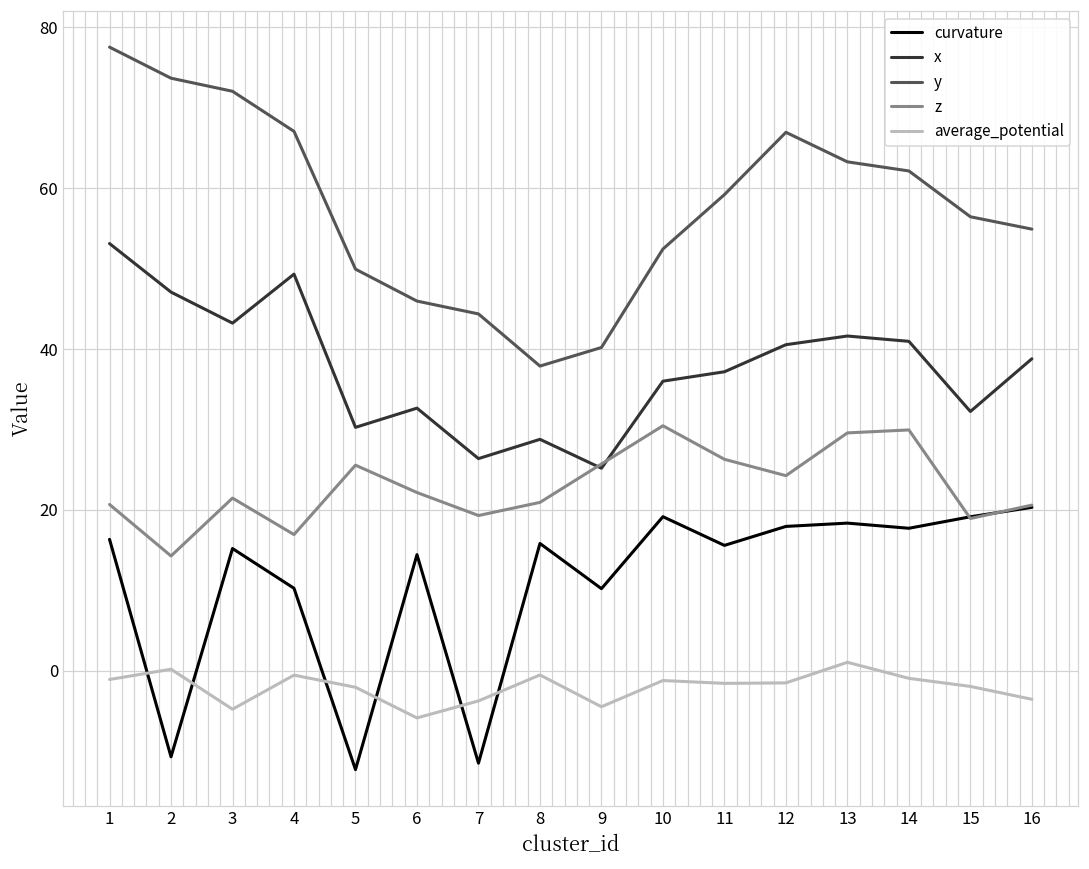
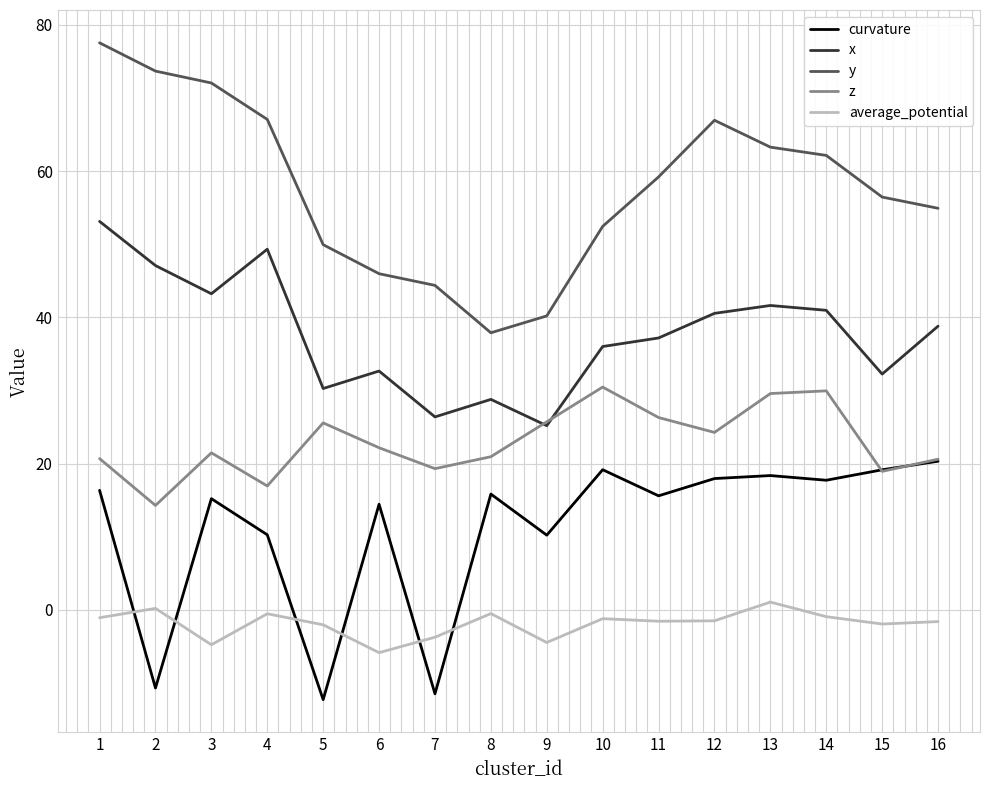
average_potential, 16: -4 -> -2
